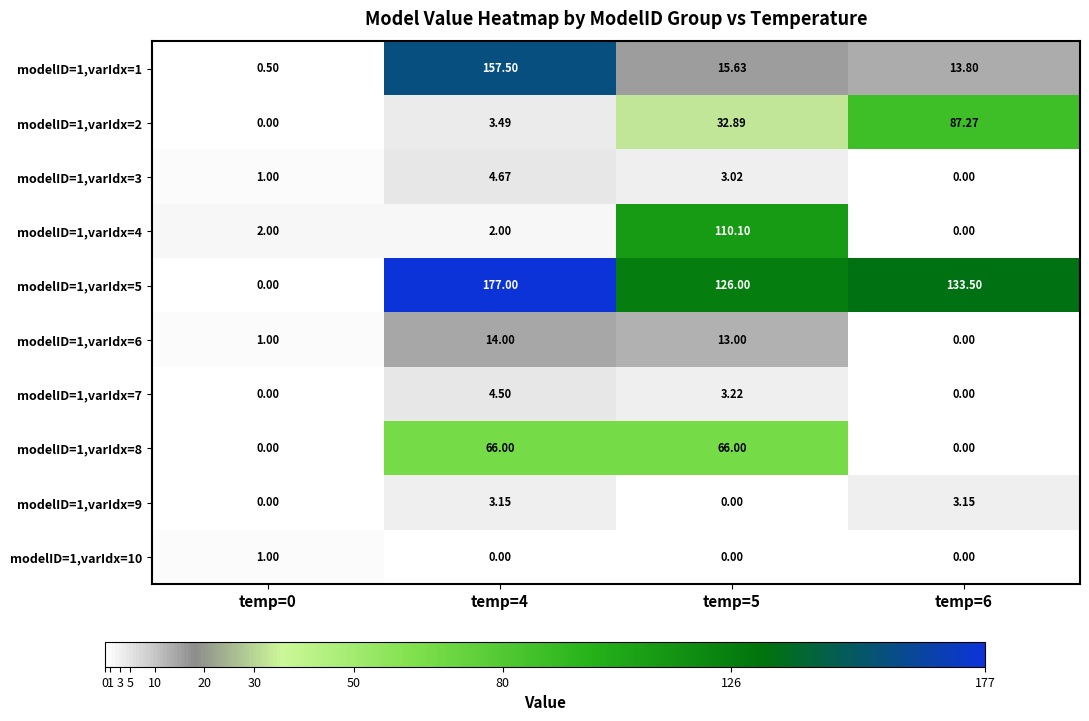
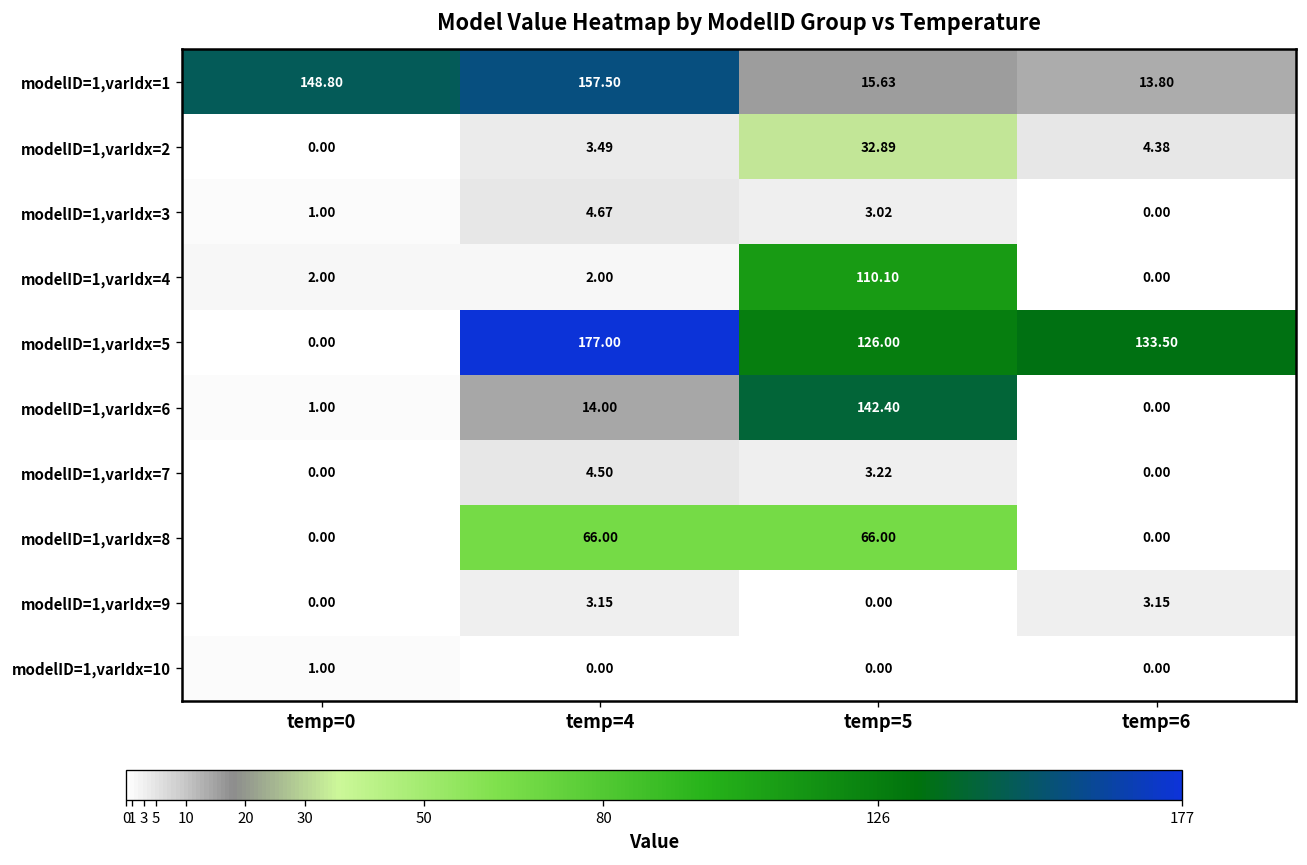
modelID=1,varIdx=1, temp=0: 0.50 -> 148.80
modelID=1,varIdx=2, temp=6: 87.27 -> 4.38
modelID=1,varIdx=6, temp=5: 13.00 -> 142.40
